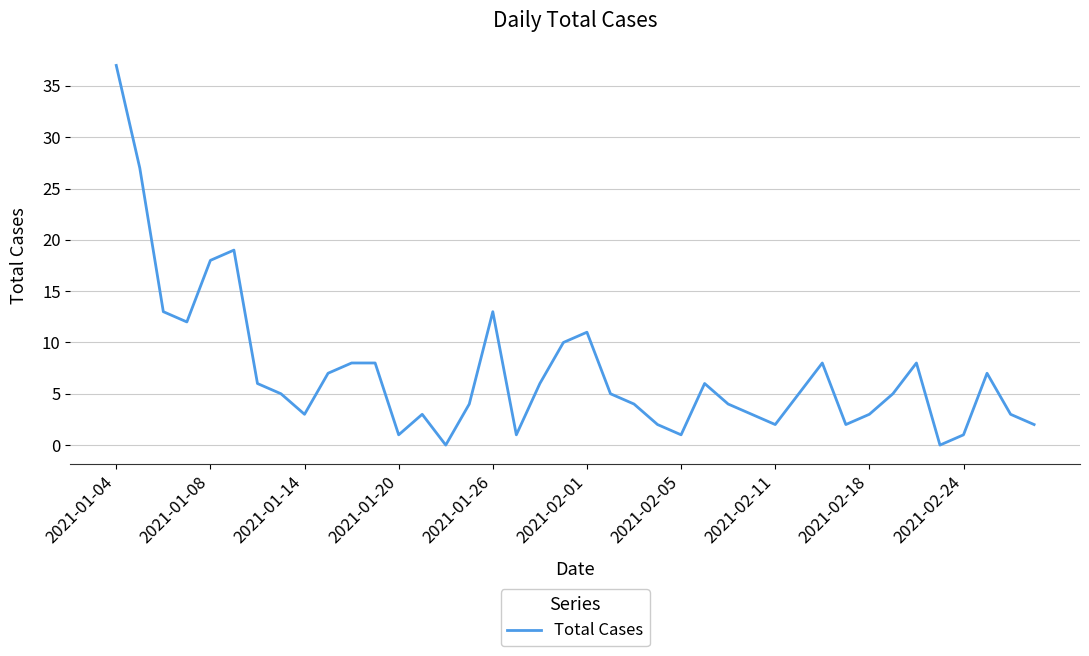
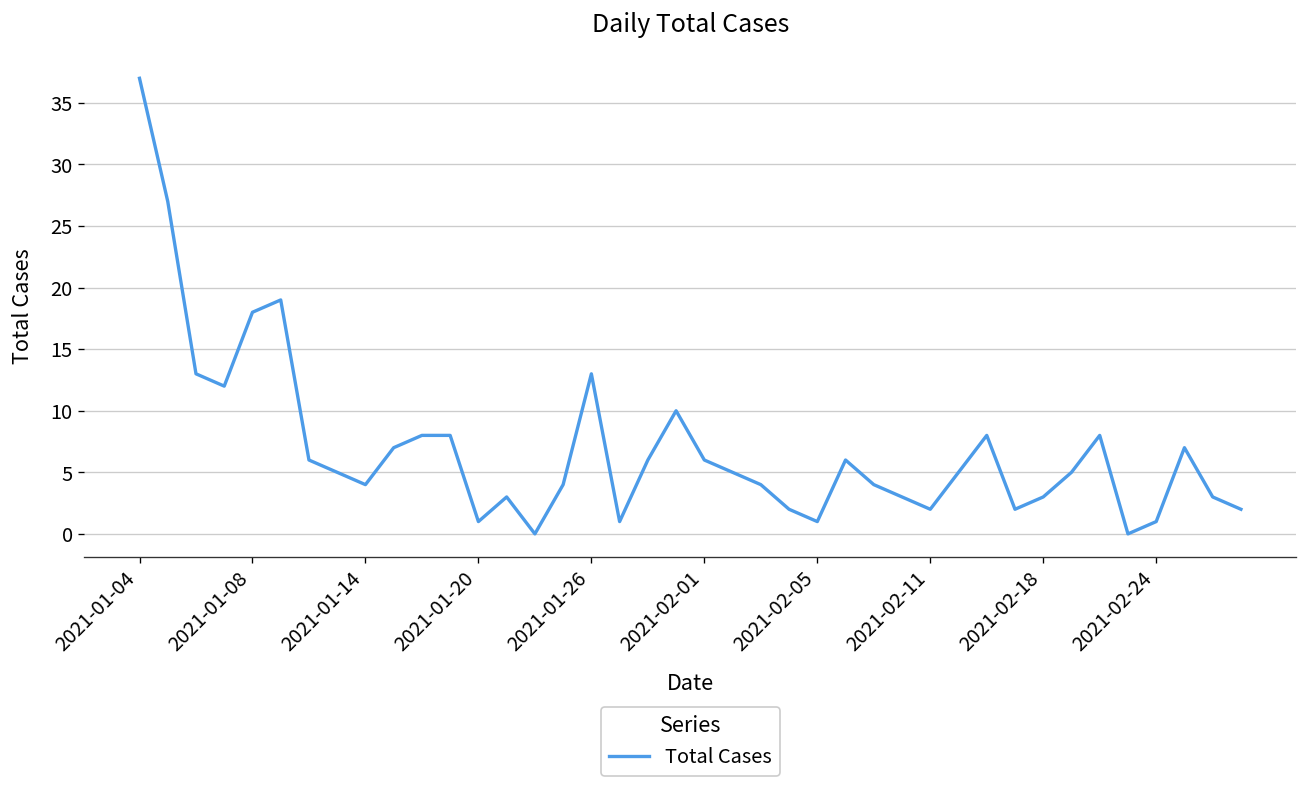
2021-01-14: 3 -> 4
2021-02-01: 11 -> 6
